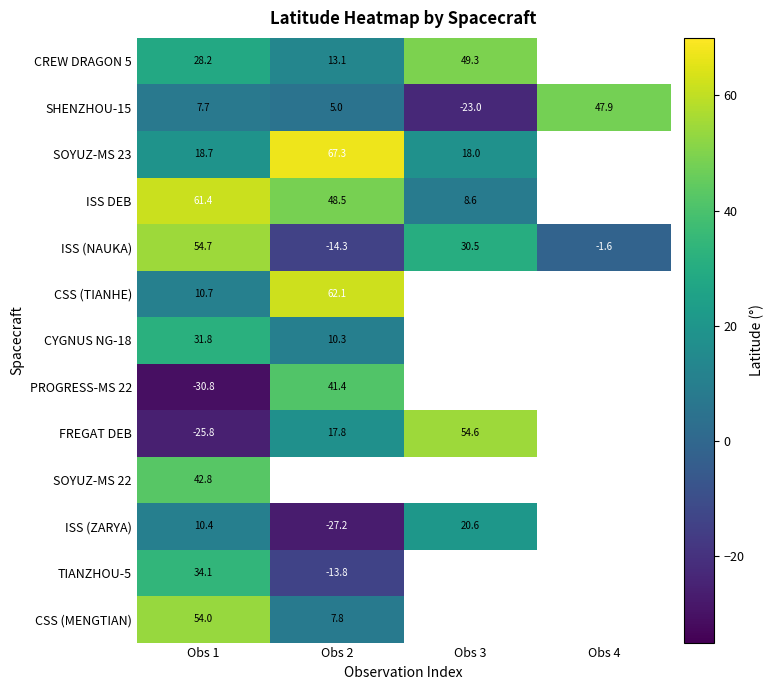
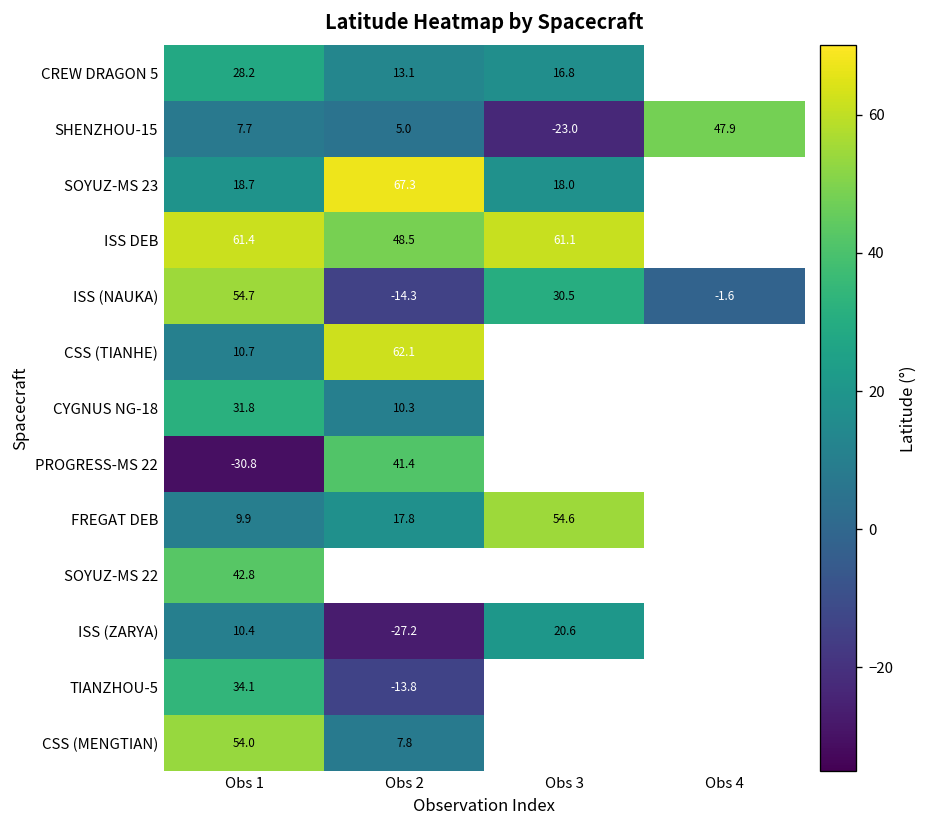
CREW DRAGON 5, Obs 3: 49.3 -> 16.8
ISS DEB, Obs 3: 8.6 -> 61.1
FREGAT DEB, Obs 1: -25.8 -> 9.9
